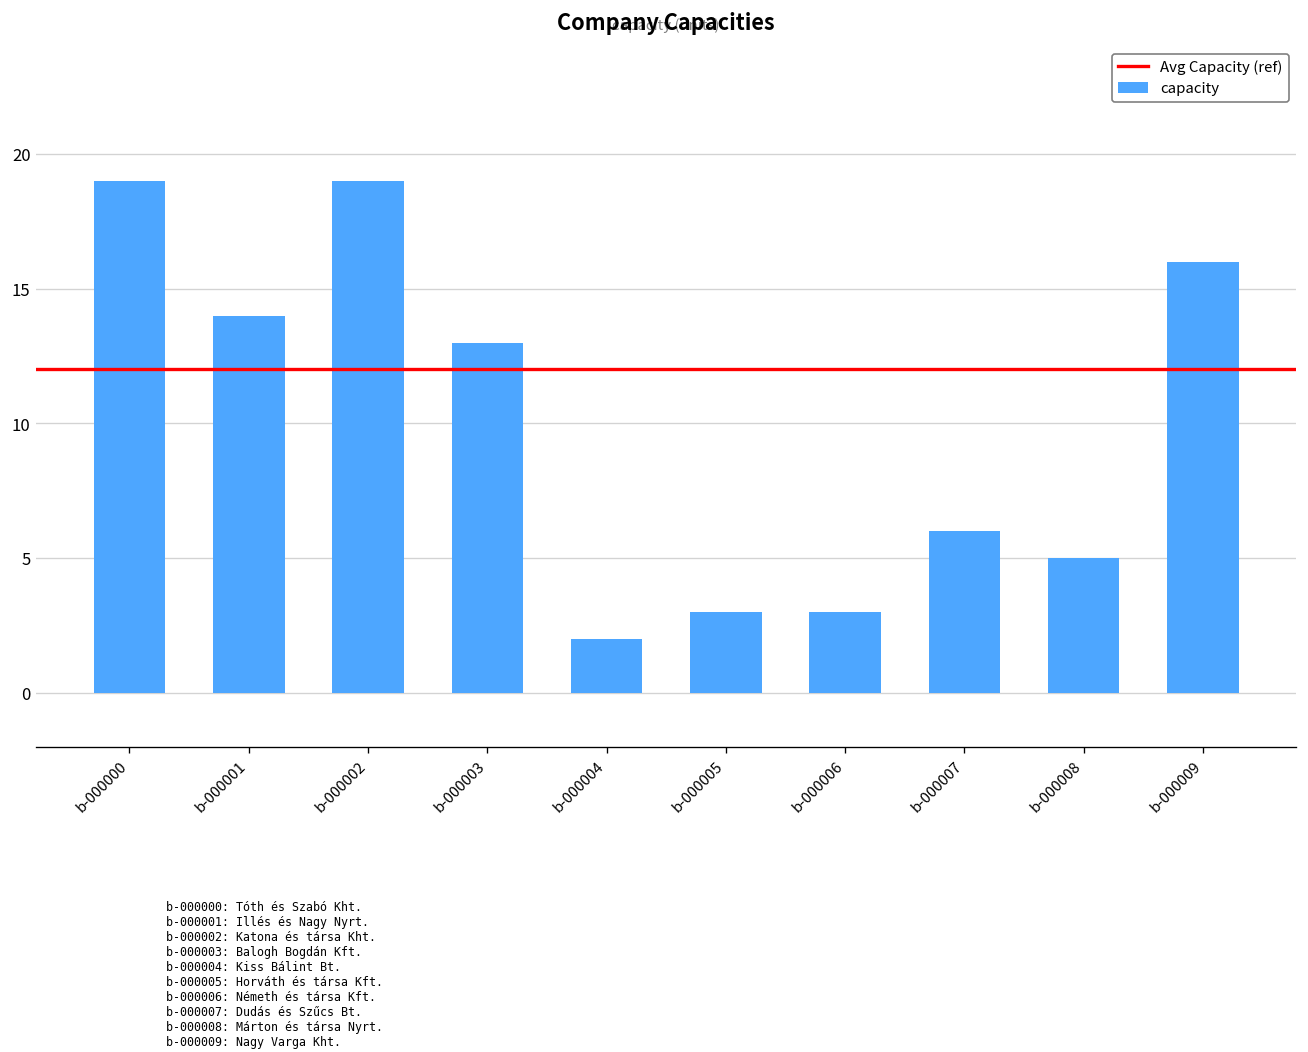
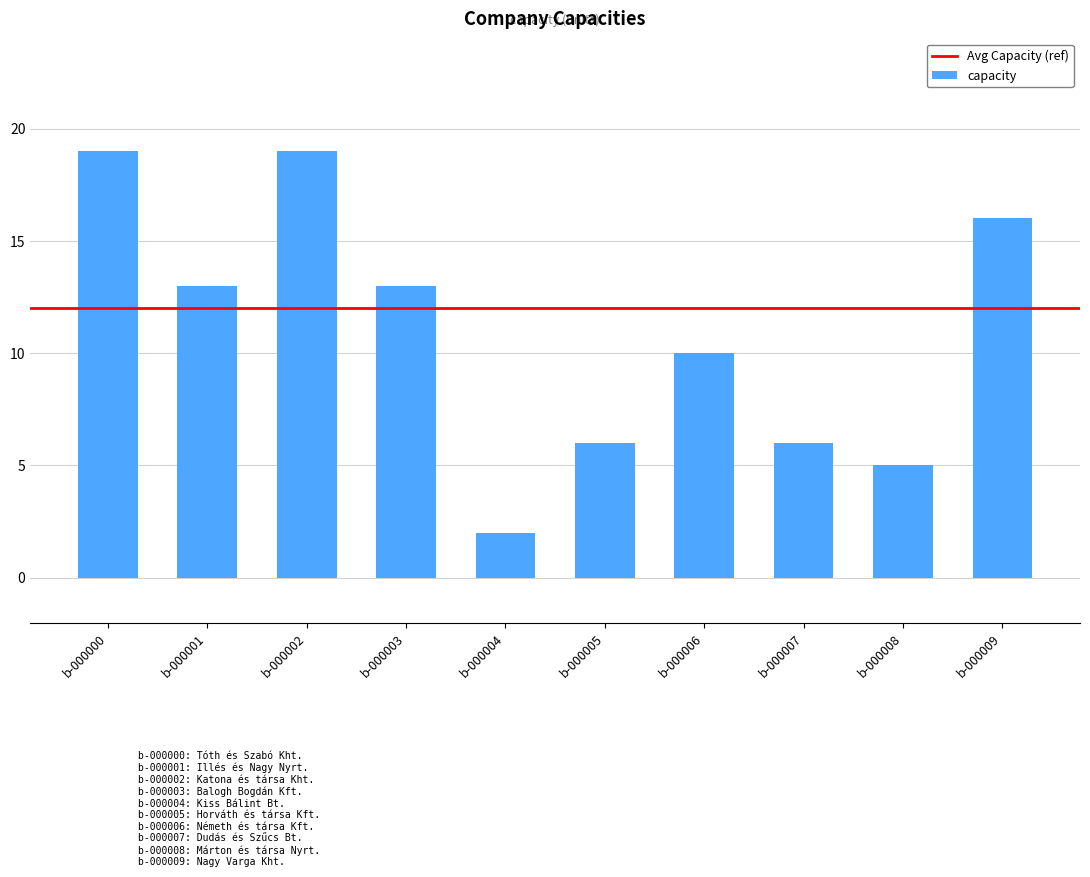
b-000001: 14 -> 13
b-000005: 3 -> 6
b-000006: 3 -> 10
